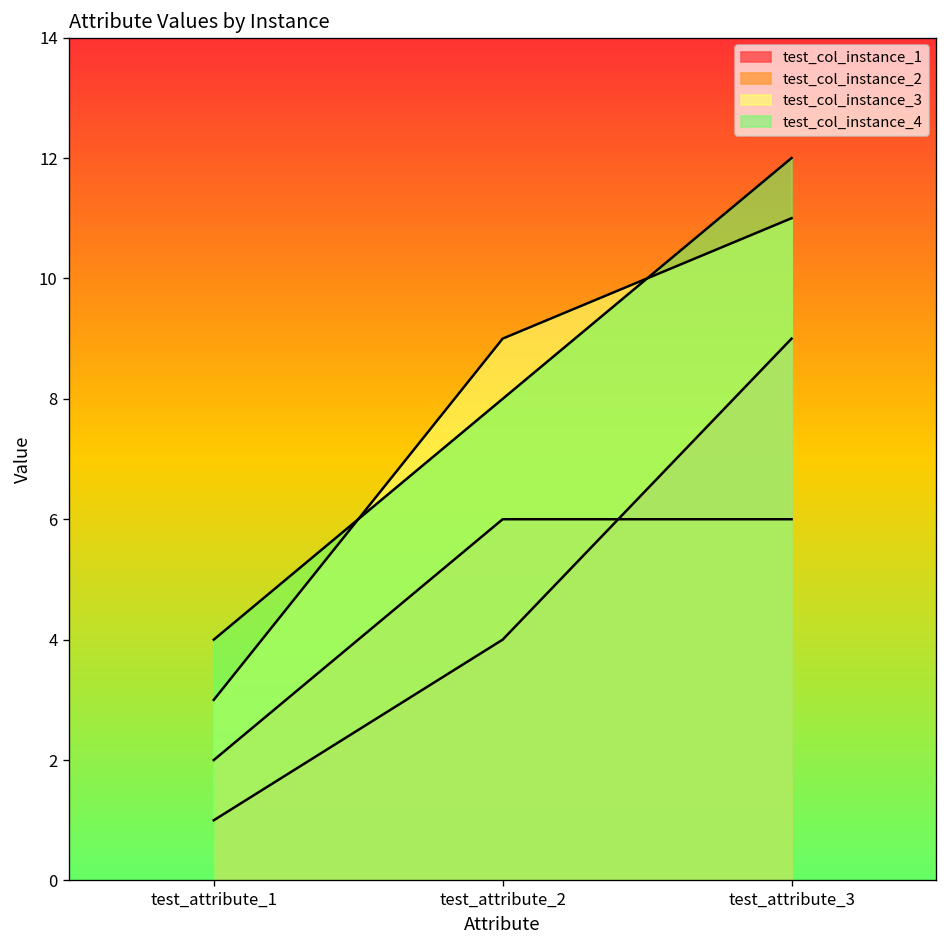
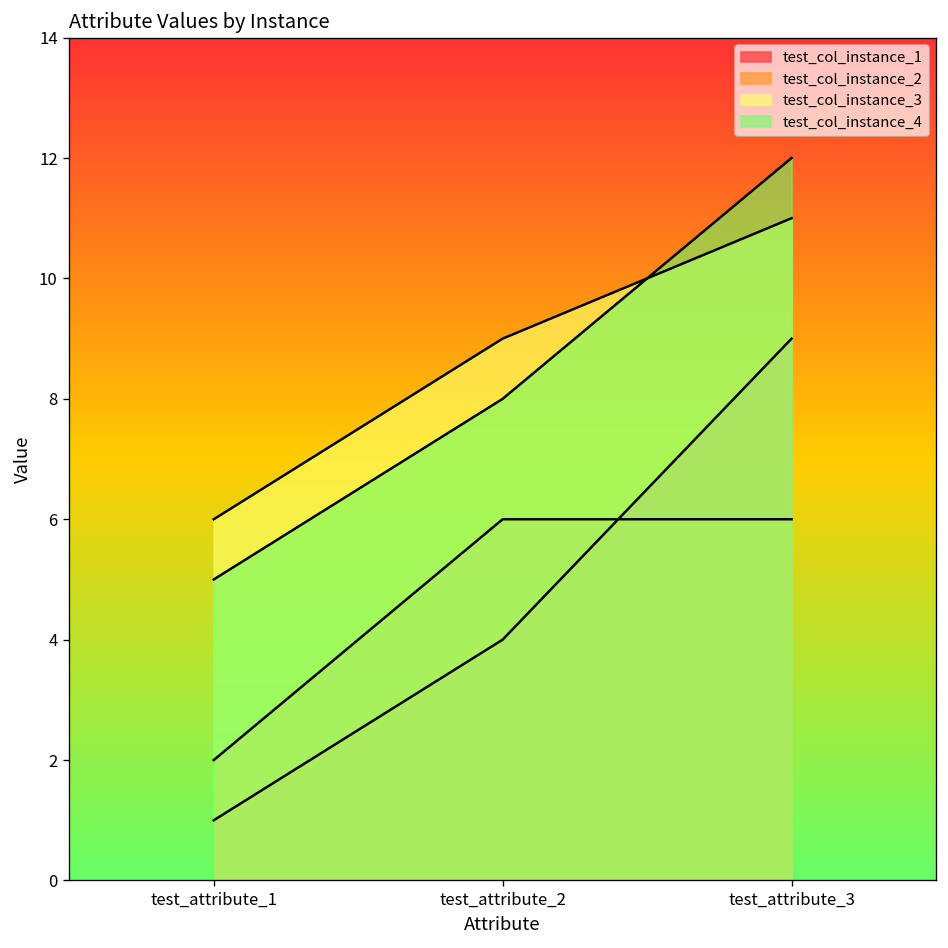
test_col_instance_3, test_attribute_1: 3 -> 6
test_col_instance_4, test_attribute_1: 4 -> 5
